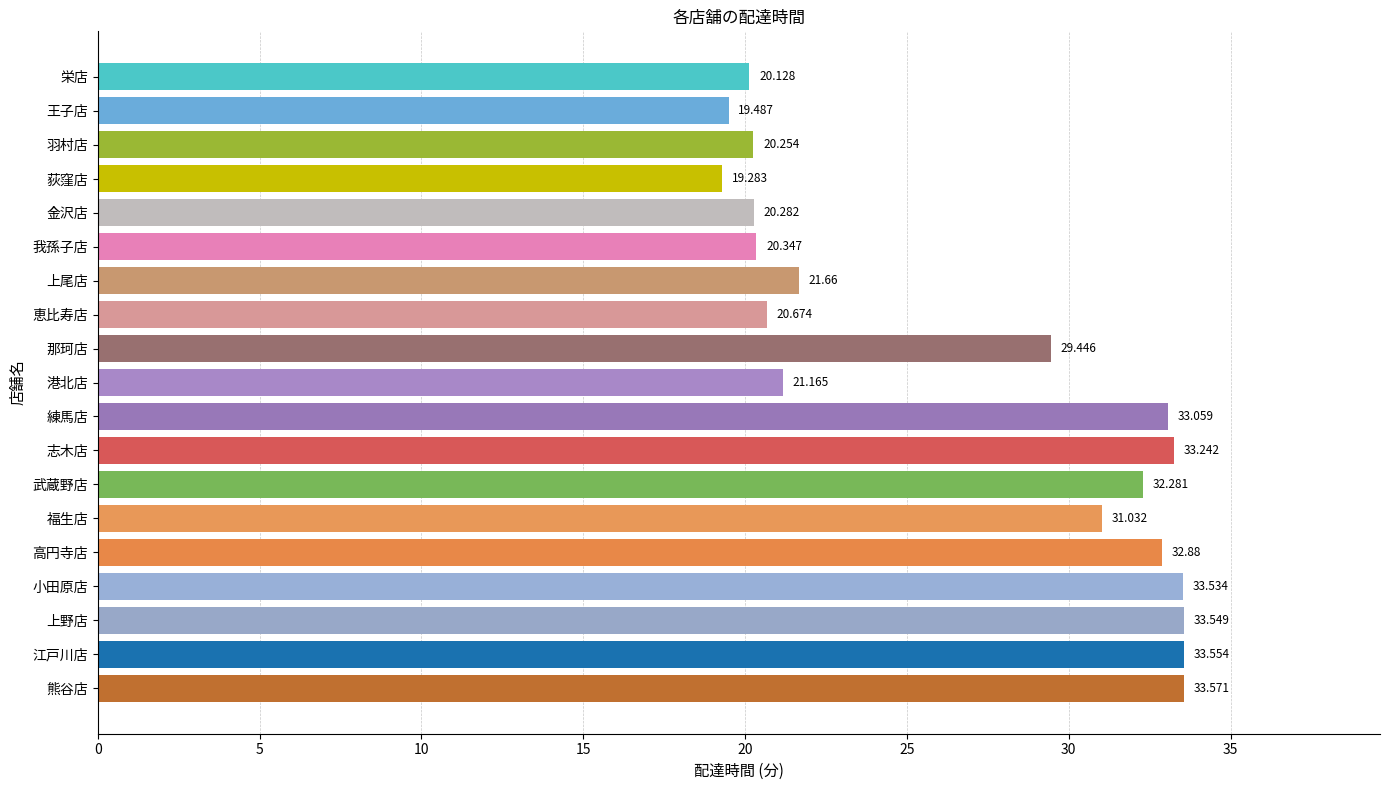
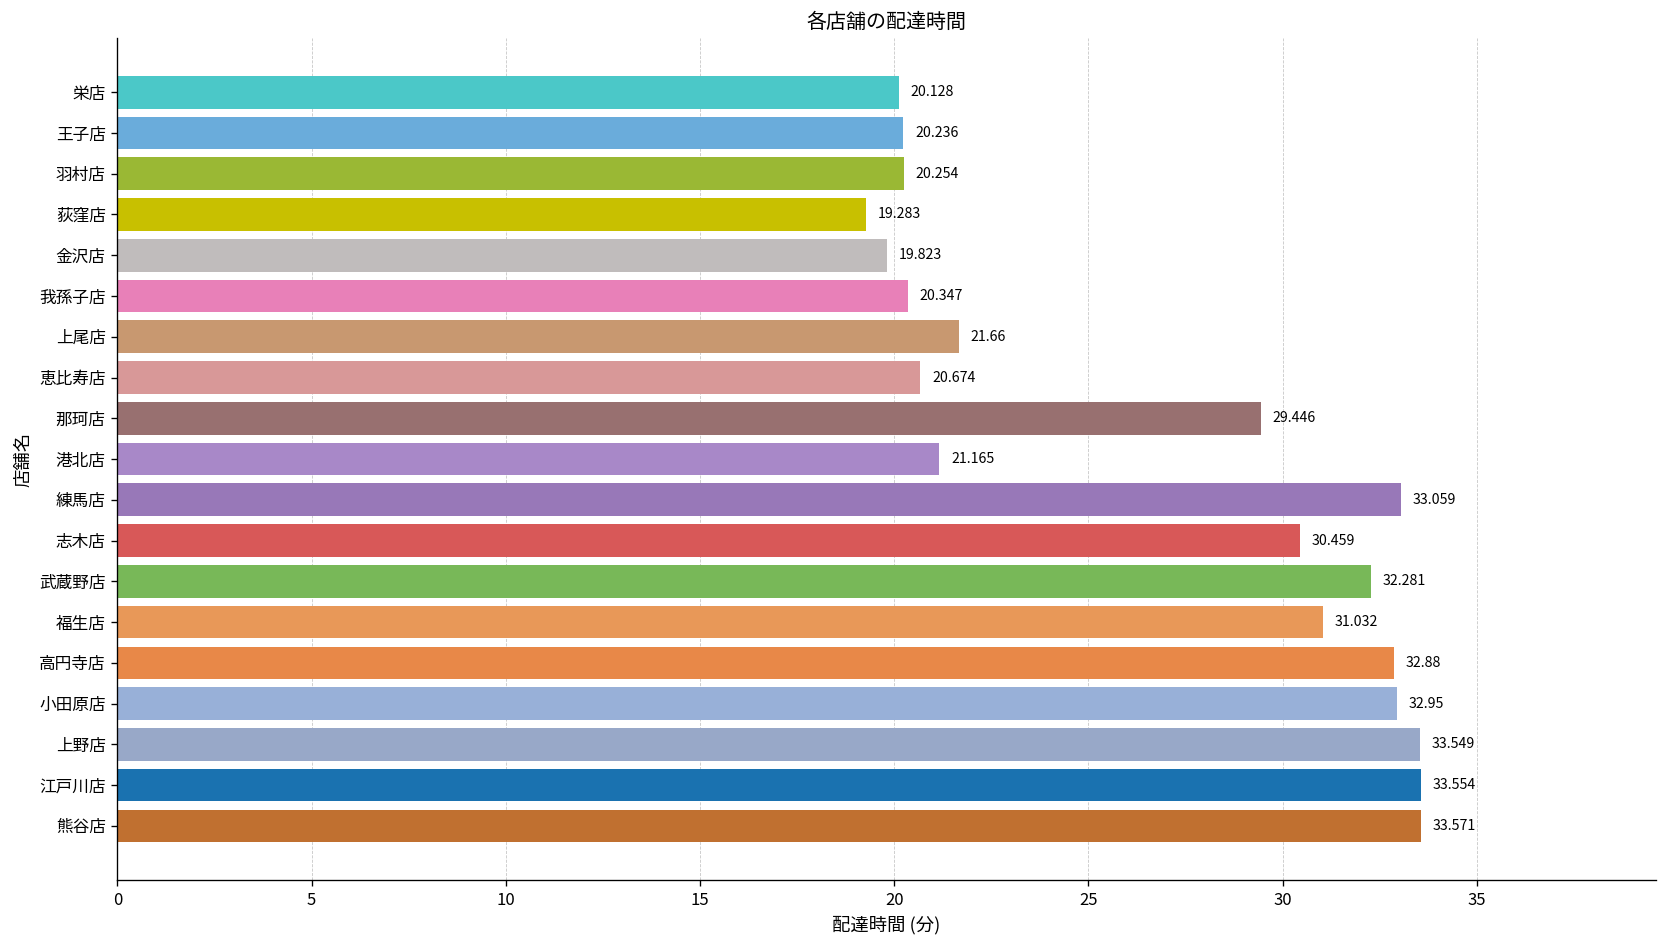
王子店: 19.487 -> 20.236
金沢店: 20.282 -> 19.823
志木店: 33.242 -> 30.459
小田原店: 33.534 -> 32.95
